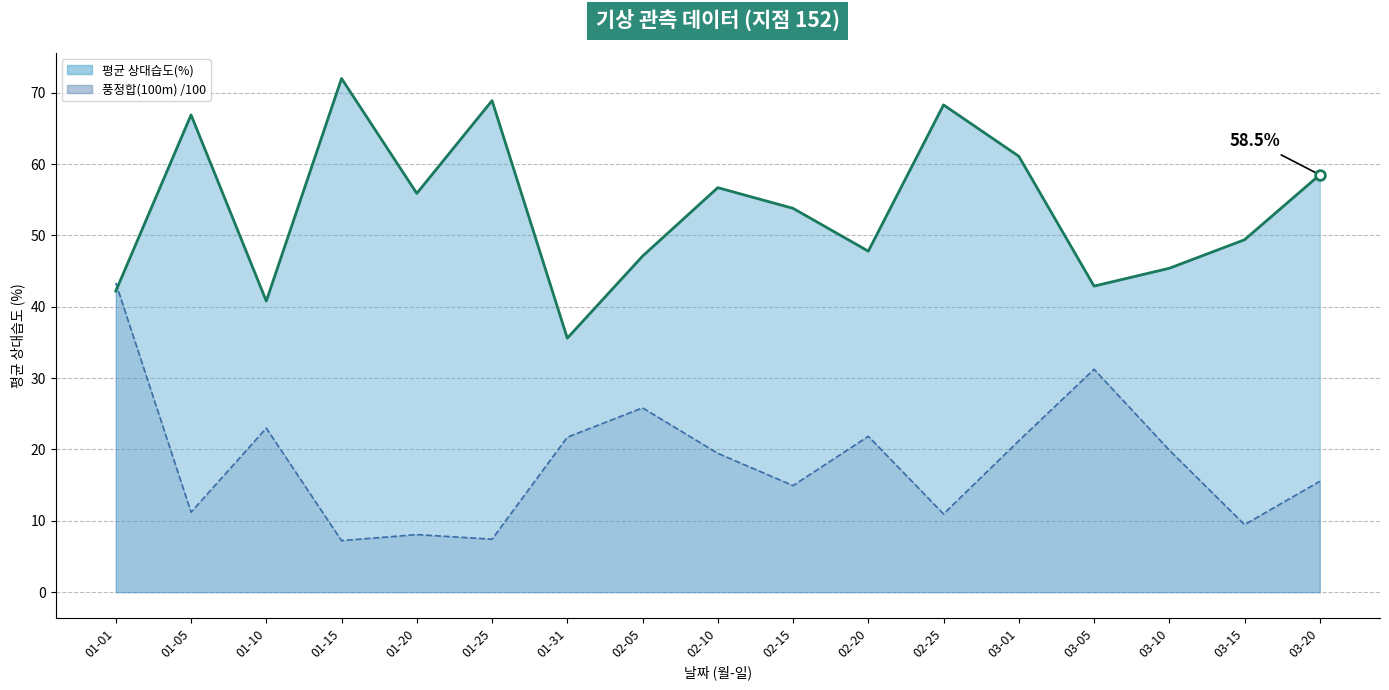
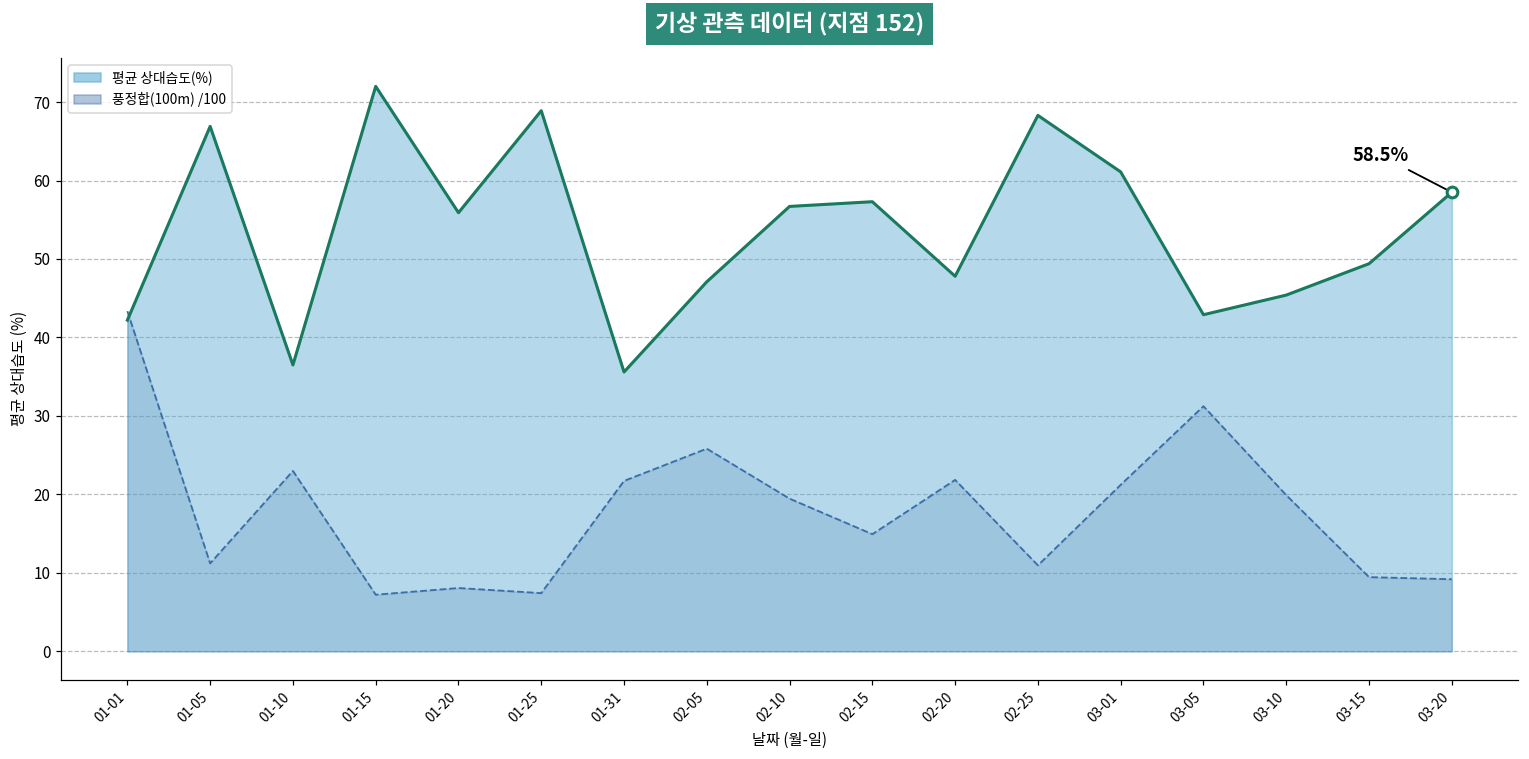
평균 상대습도(%), 01-10: 41 -> 37
평균 상대습도(%), 02-15: 54 -> 57
풍정합(100m) /100, 03-20: 16 -> 9
